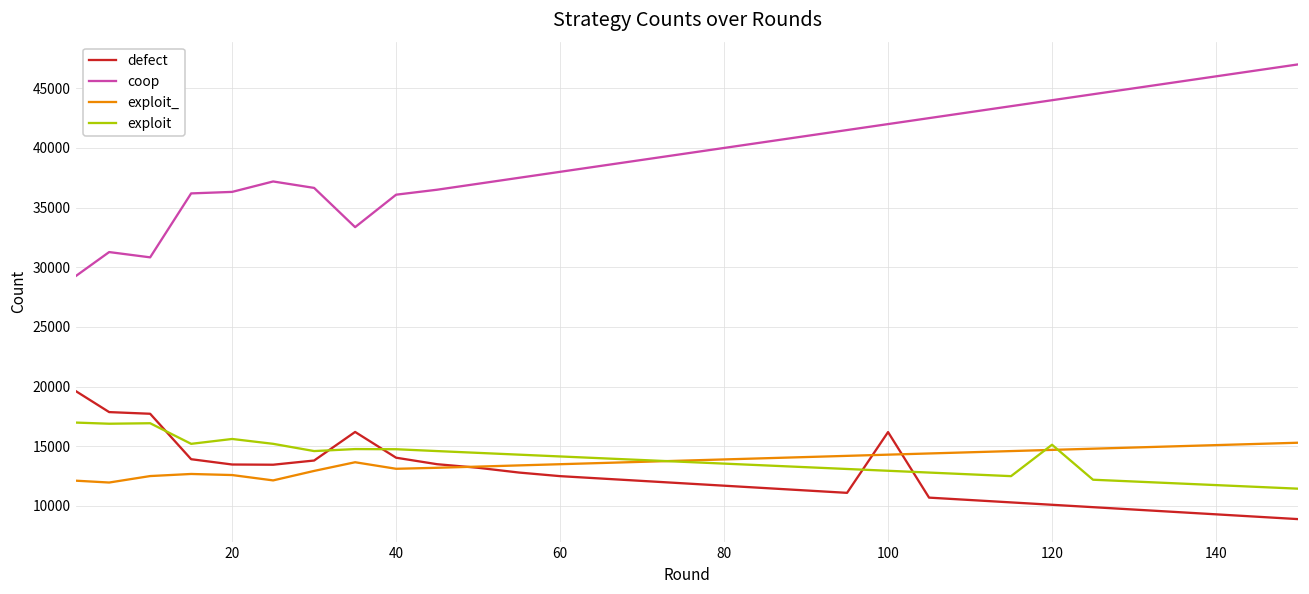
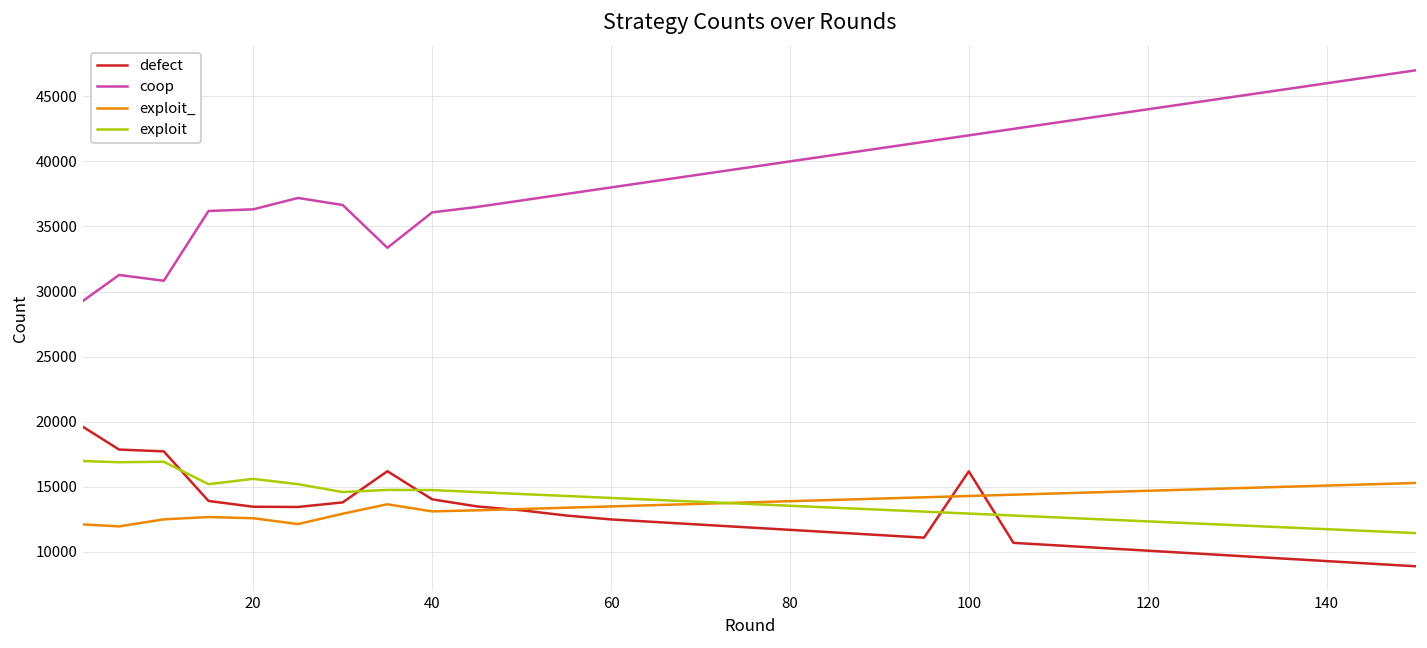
exploit, 120: 15100 -> 12400
